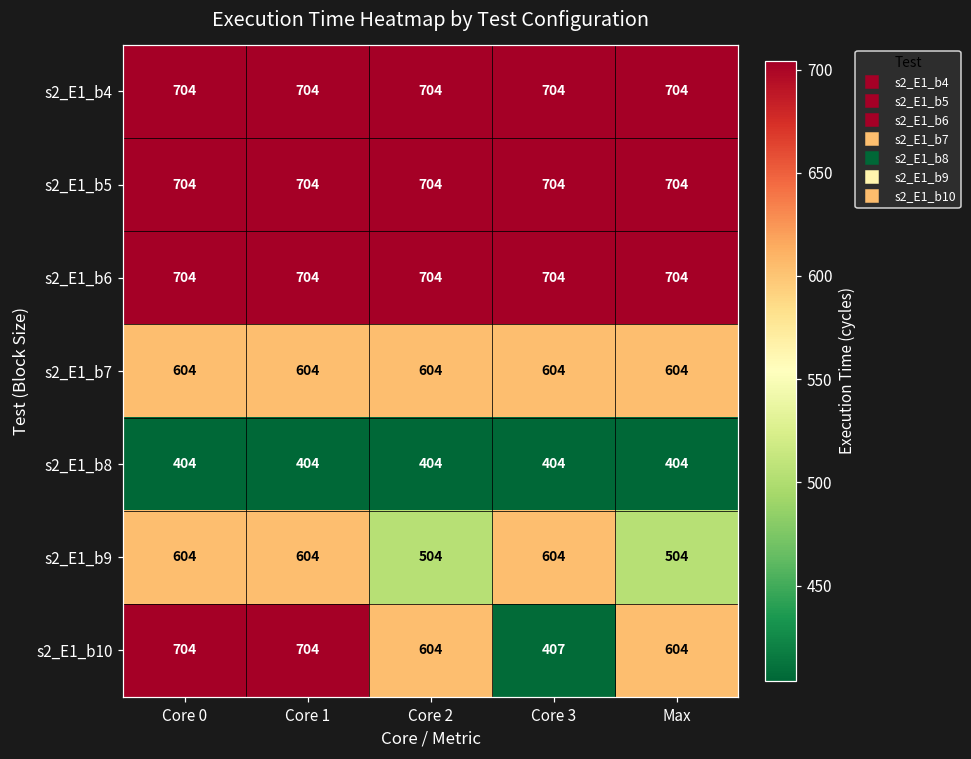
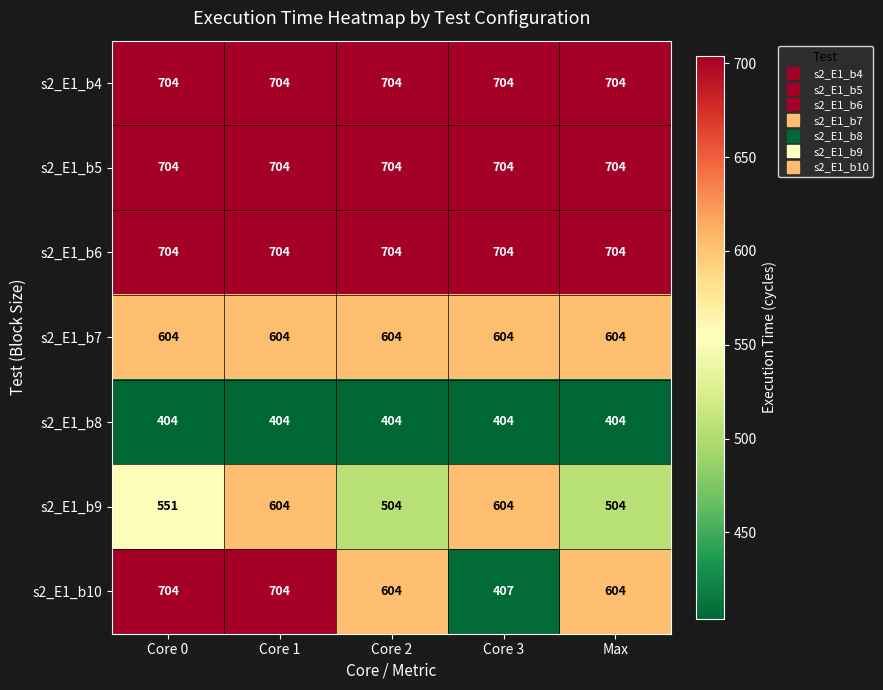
s2_E1_b9, Core 0: 604 -> 551
